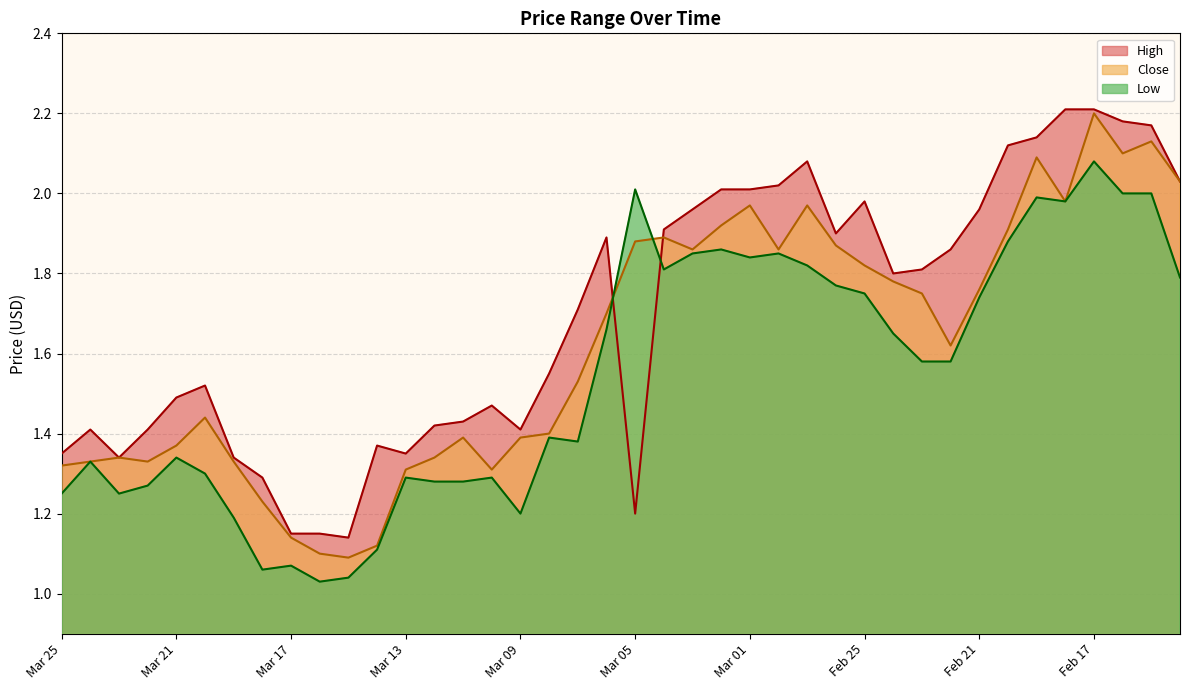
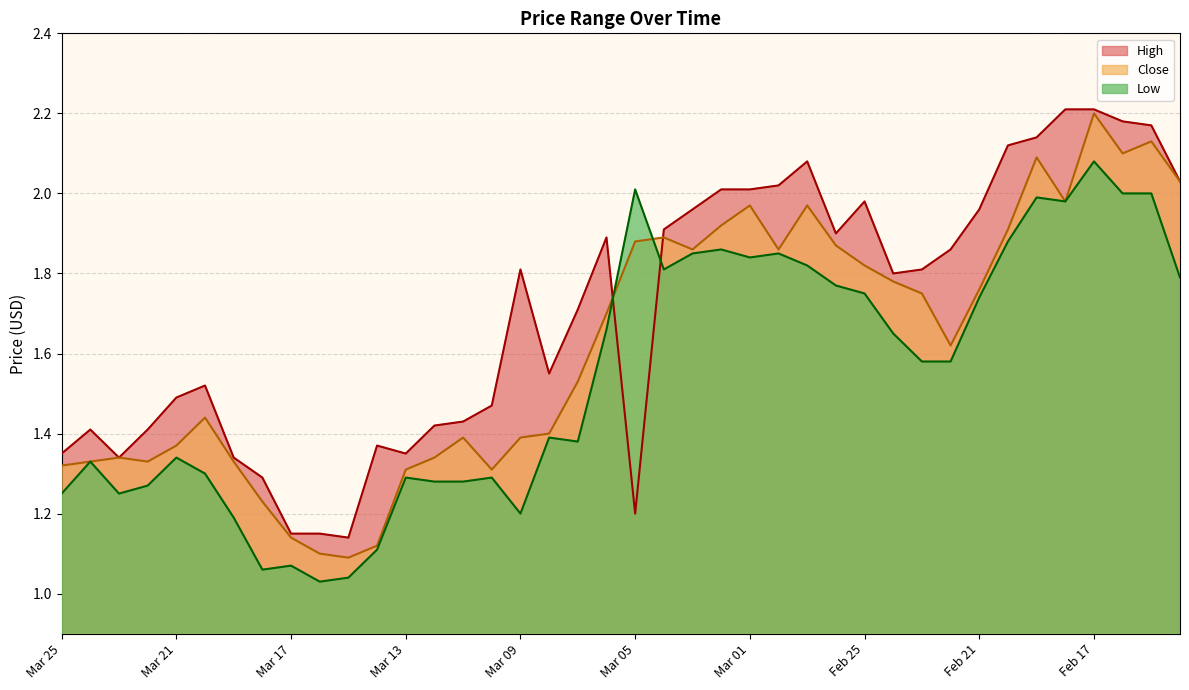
High, Mar 09: 1.41 -> 1.81
